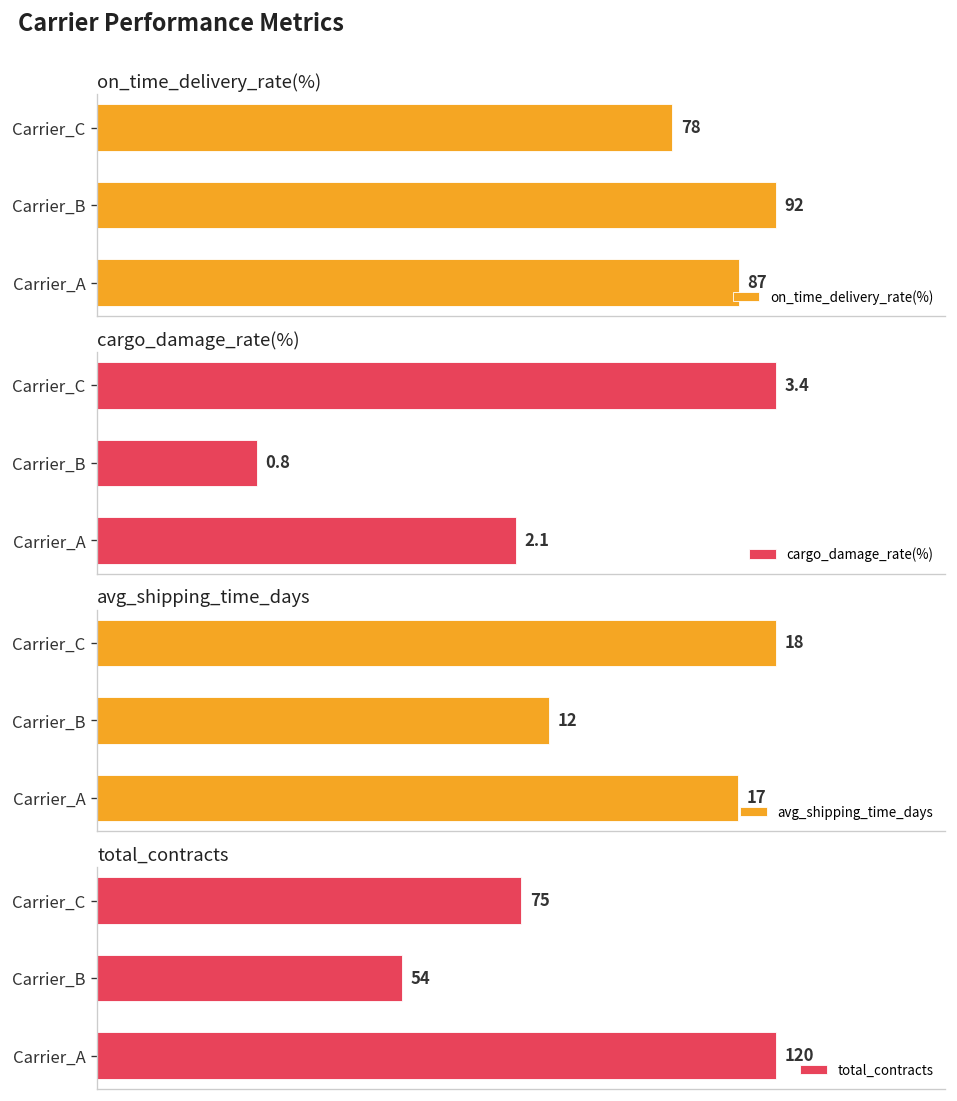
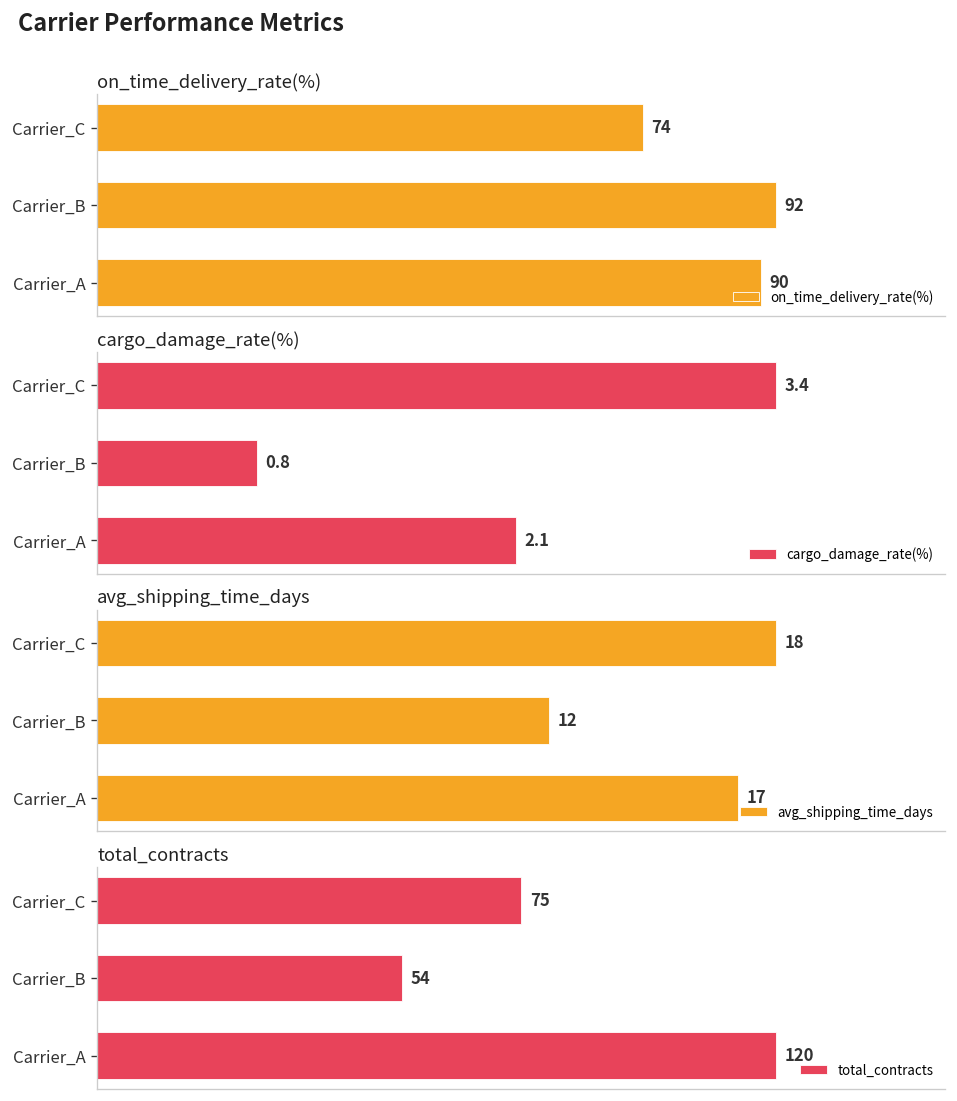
on_time_delivery_rate(%), Carrier_C: 78 -> 74
on_time_delivery_rate(%), Carrier_A: 87 -> 90
